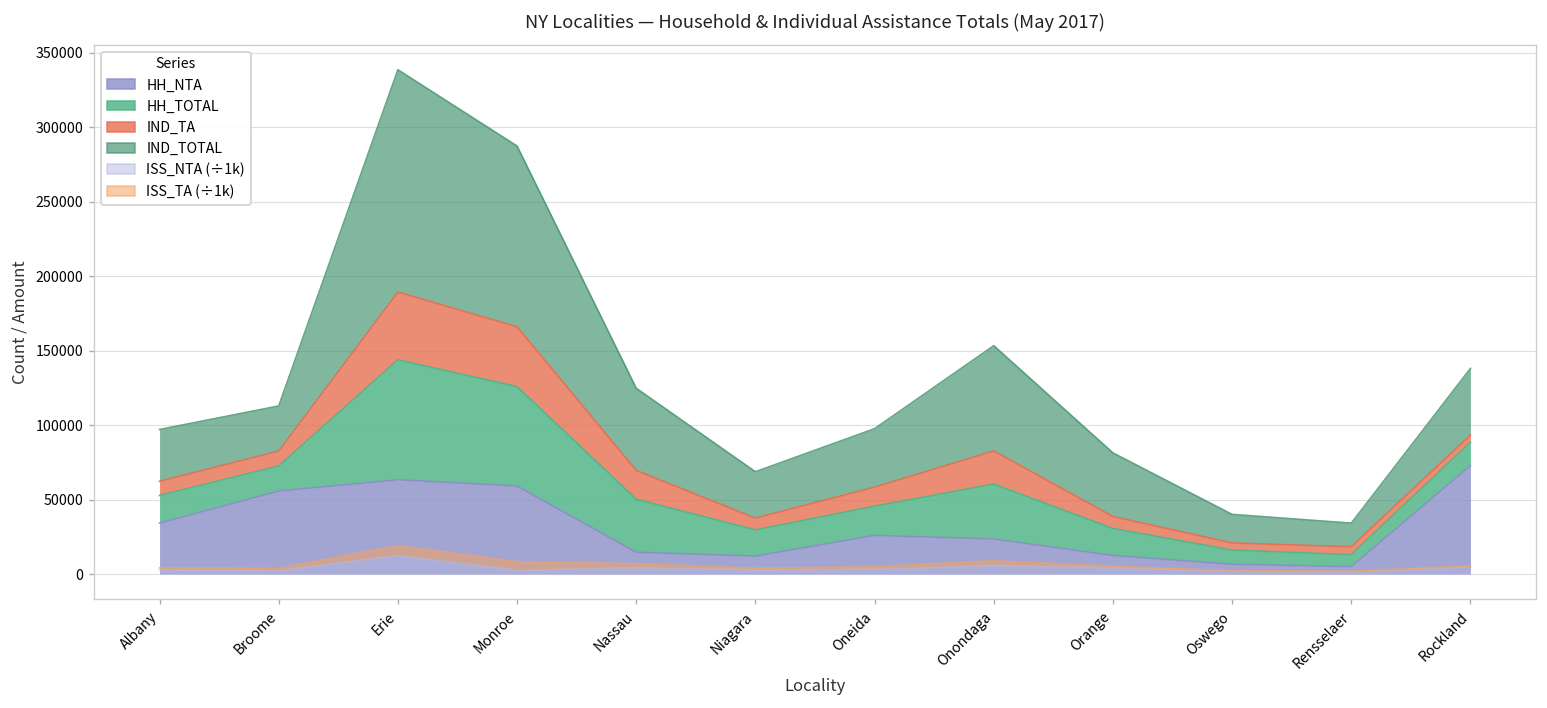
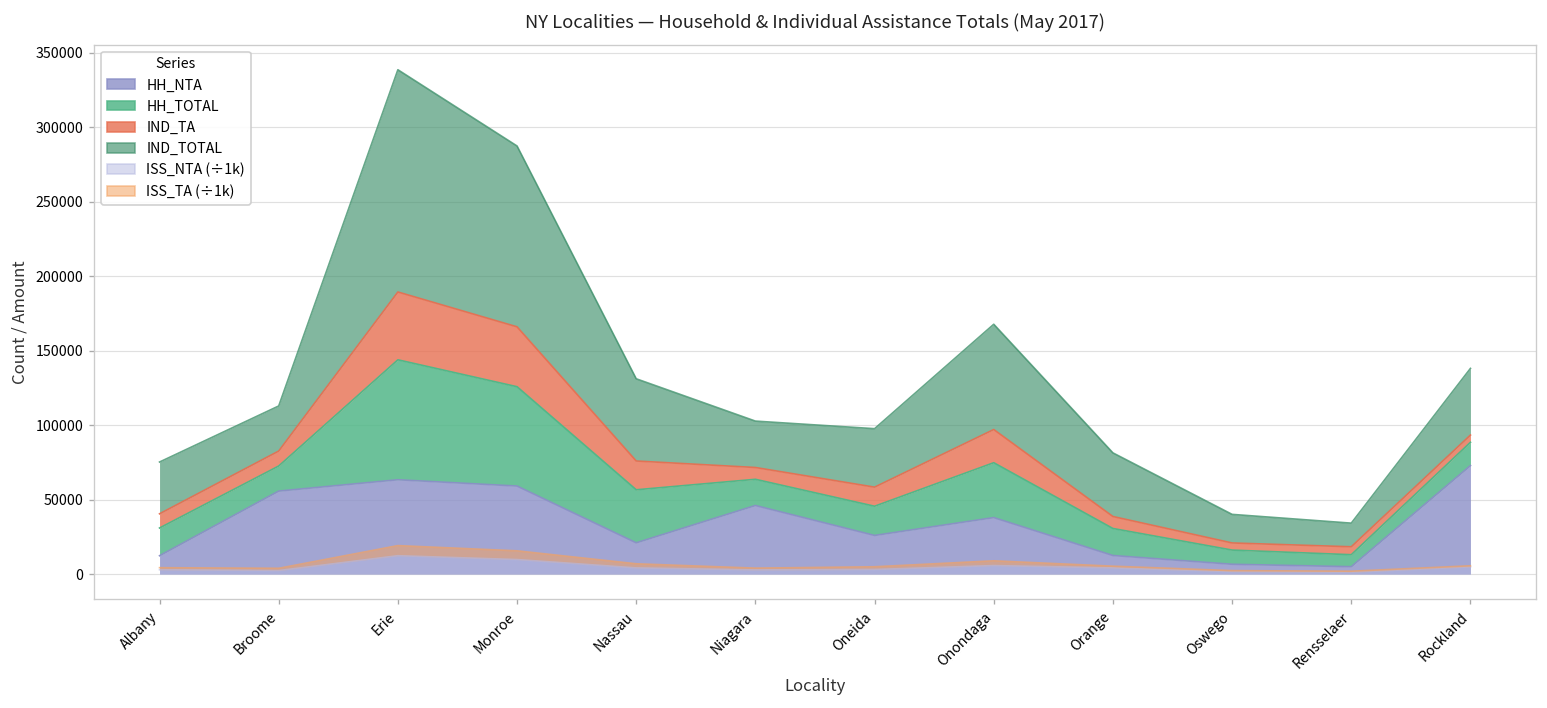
HH_NTA, Albany: 34000 -> 12000
ISS_NTA (÷1k), Monroe: 2000 -> 10000
HH_NTA, Nassau: 15000 -> 21000
HH_NTA, Niagara: 12000 -> 46000
HH_NTA, Onondaga: 24000 -> 38000
